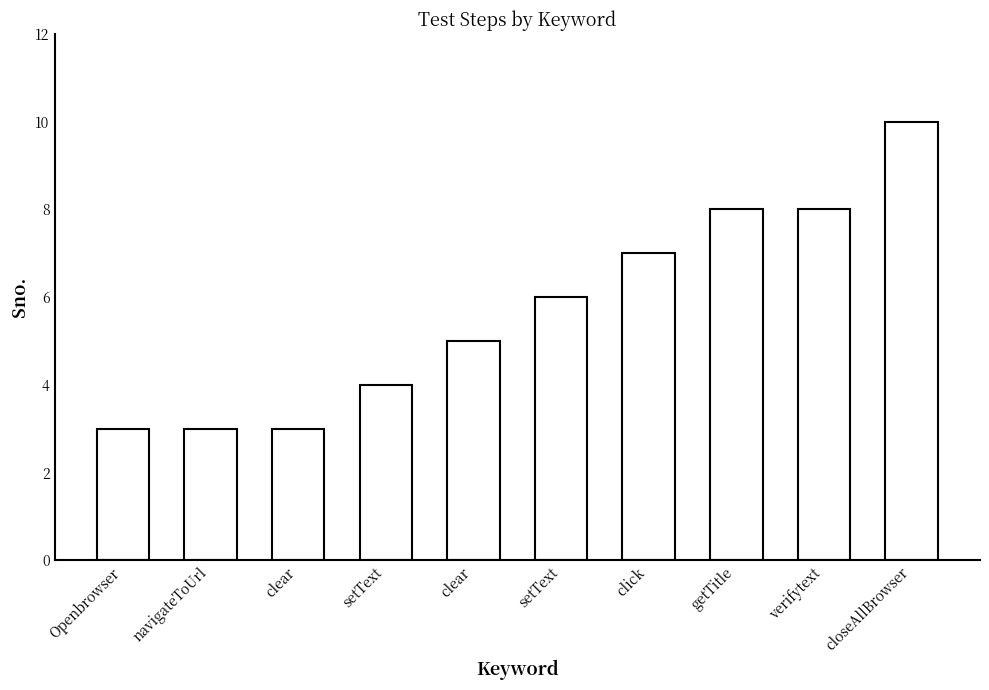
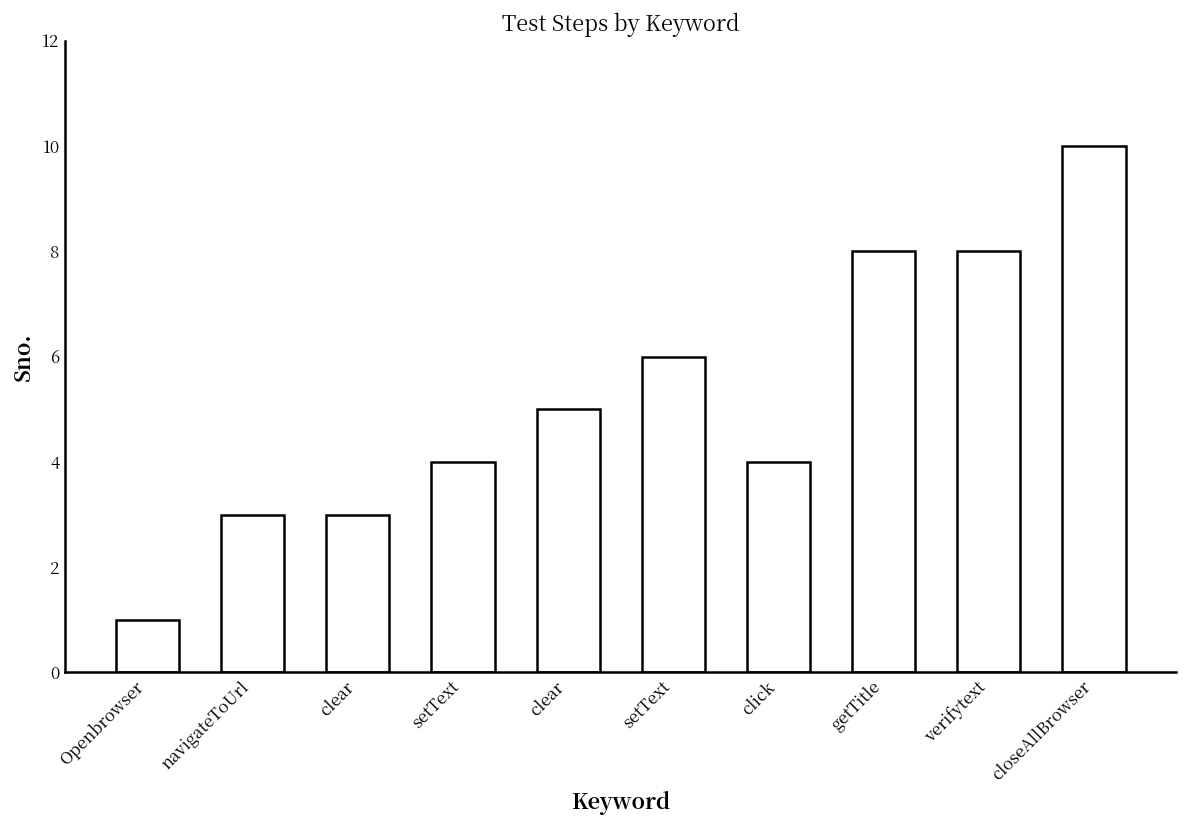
Openbrowser: 3 -> 1
click: 7 -> 4
